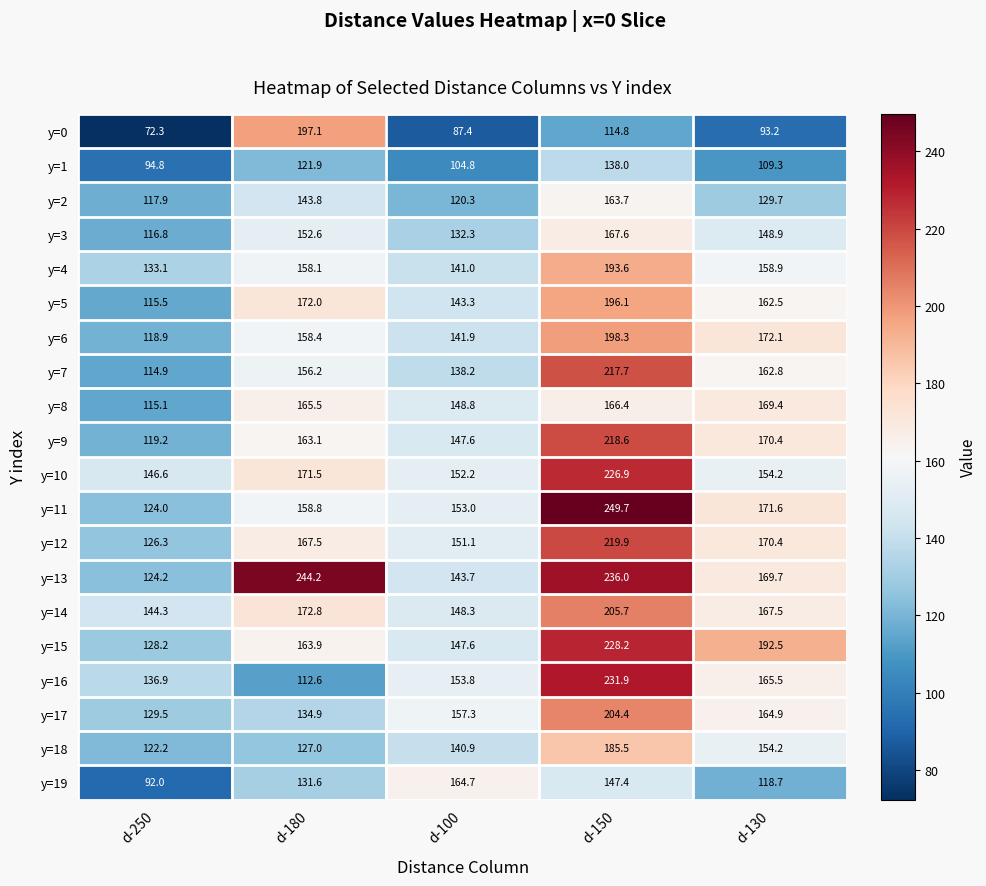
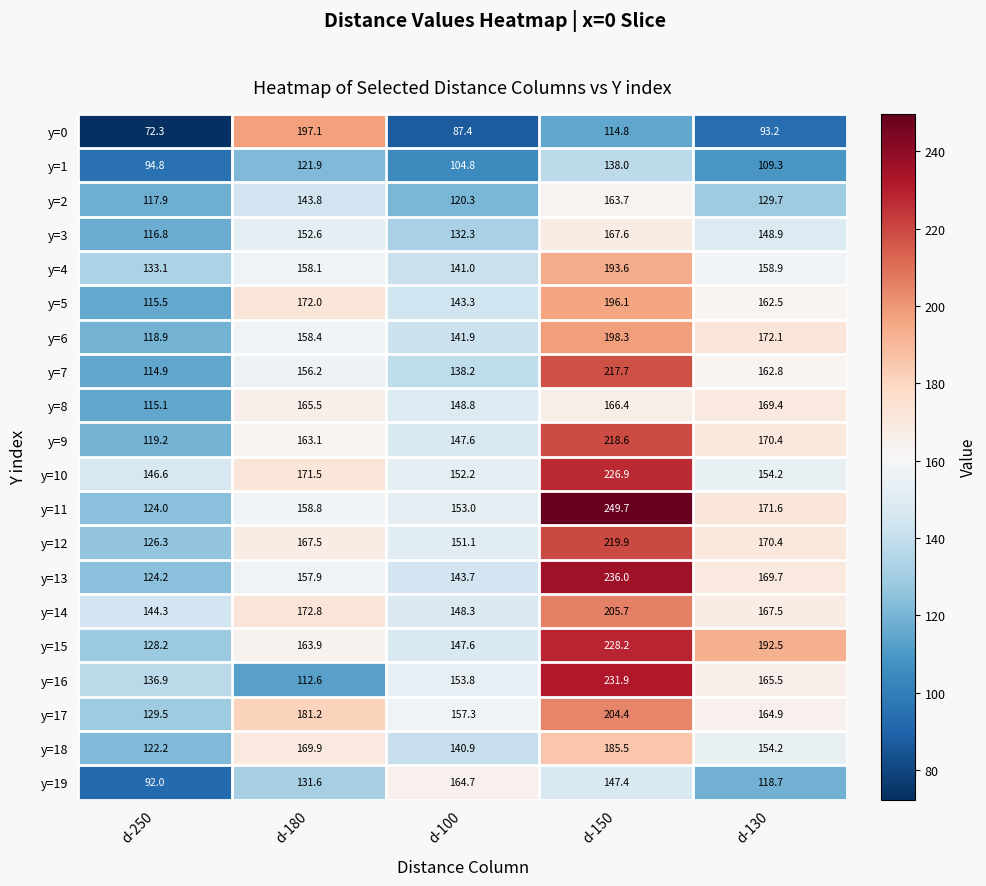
y=13, d-180: 244.2 -> 157.9
y=17, d-180: 134.9 -> 181.2
y=18, d-180: 127.0 -> 169.9
